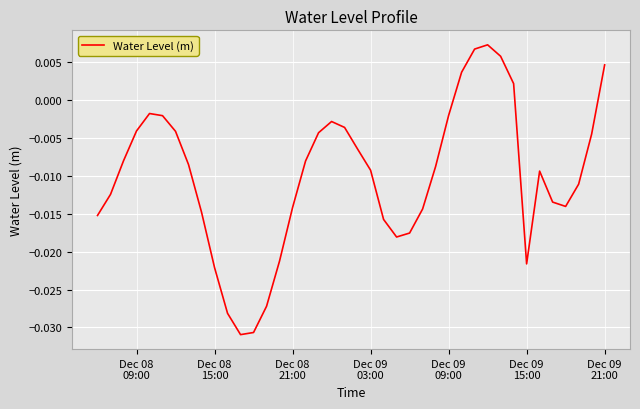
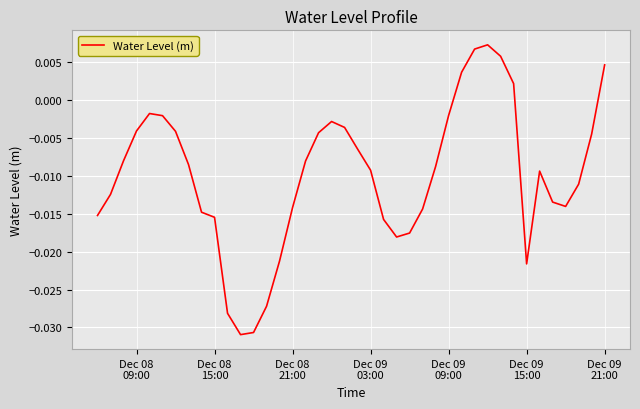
Dec 08 15:00: -0.022 -> -0.015
